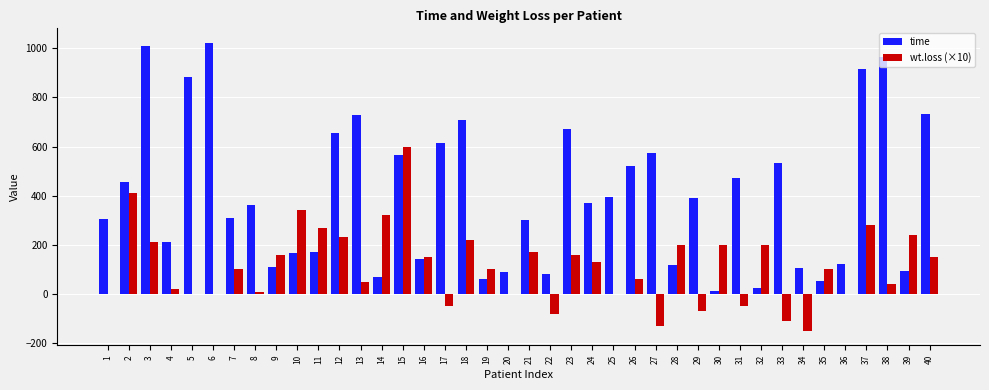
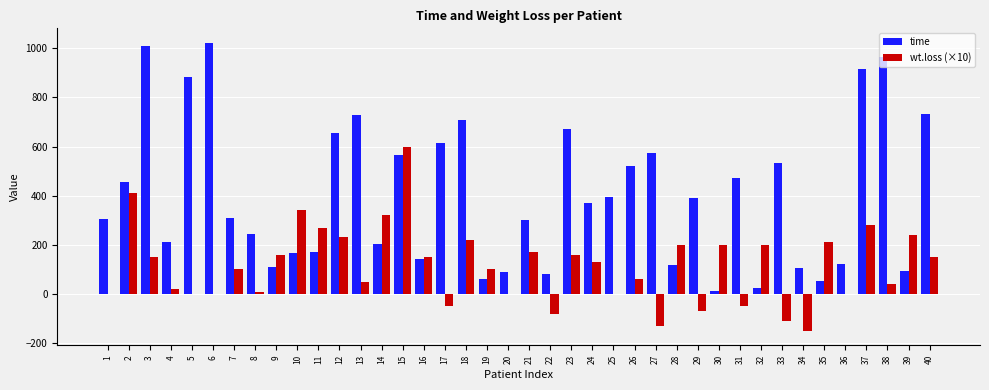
wt.loss (×10), 3: 210 -> 150
time, 8: 360 -> 250
time, 14: 70 -> 200
wt.loss (×10), 35: 100 -> 210
